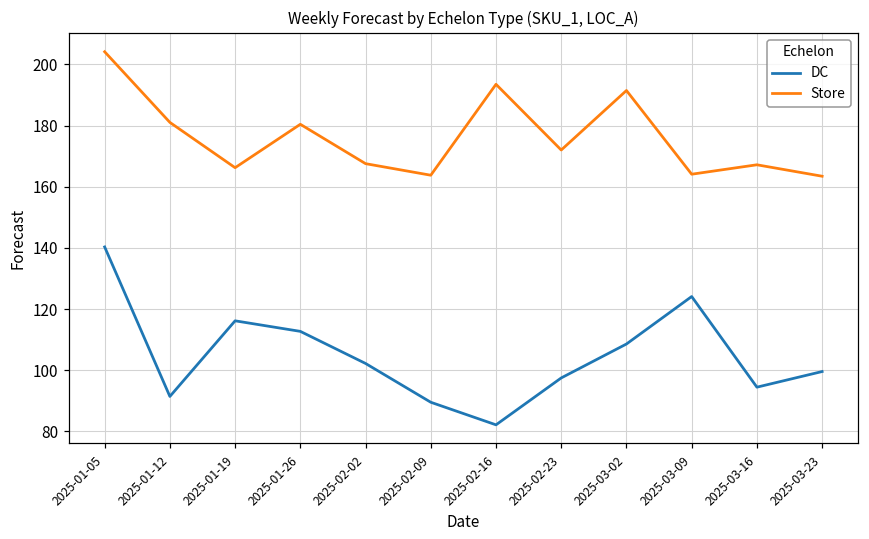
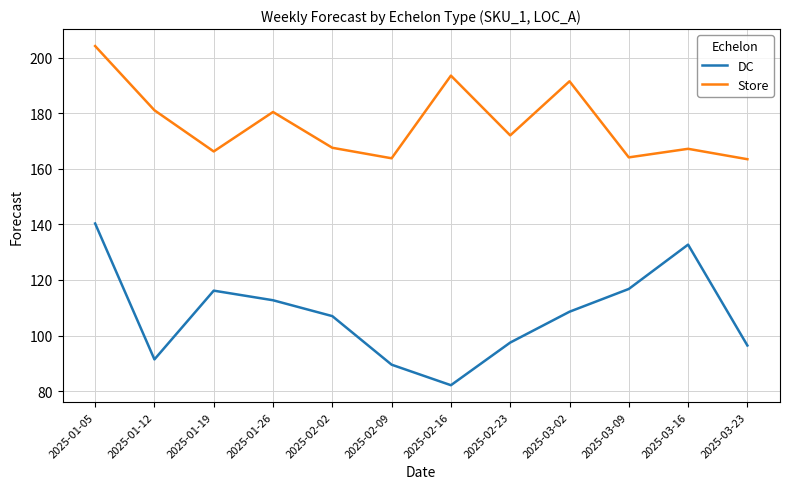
DC, 2025-02-02: 102 -> 107
DC, 2025-03-09: 124 -> 117
DC, 2025-03-16: 94 -> 133
DC, 2025-03-23: 100 -> 96
